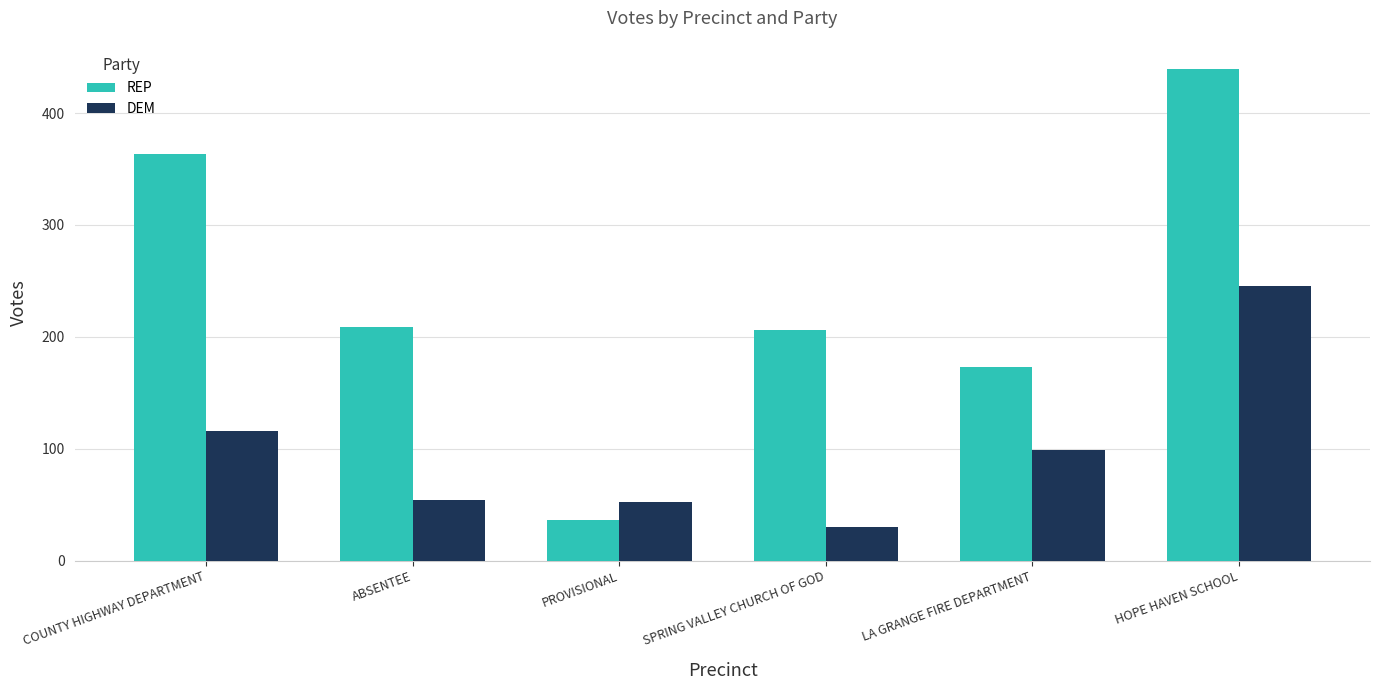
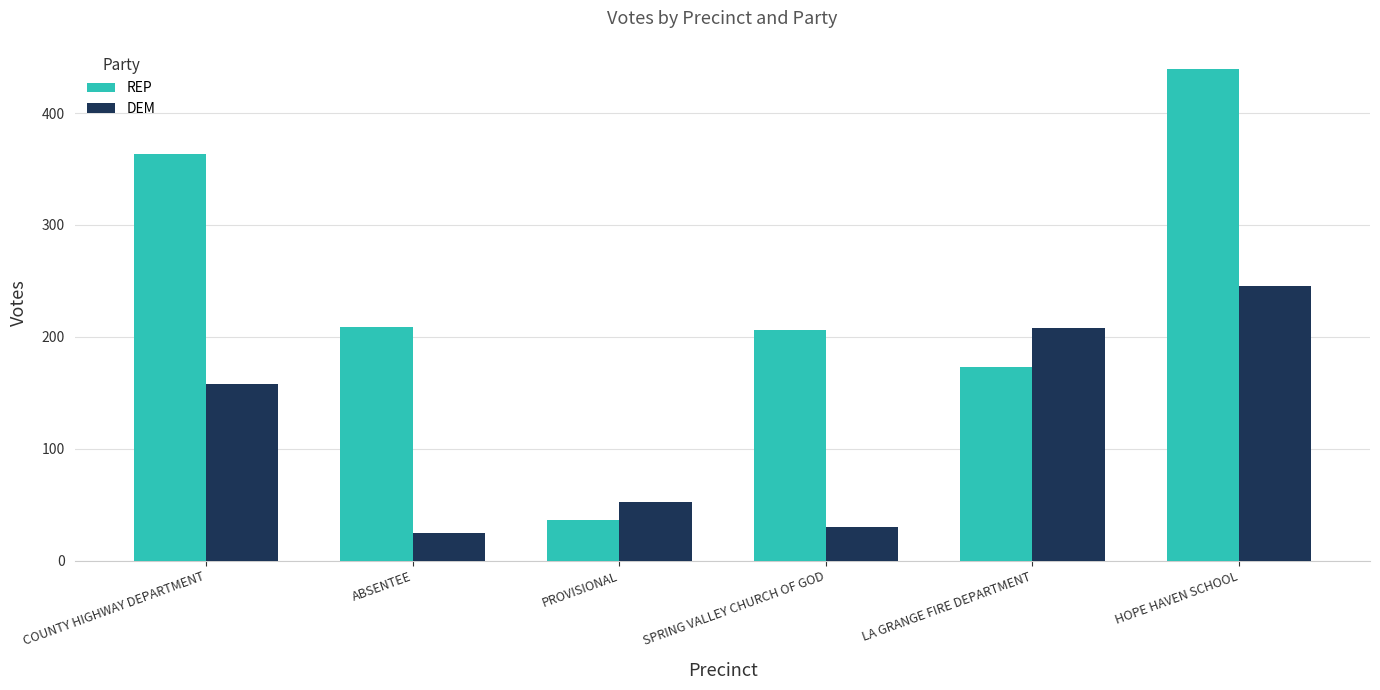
DEM, COUNTY HIGHWAY DEPARTMENT: 116 -> 158
DEM, ABSENTEE: 54 -> 25
DEM, LA GRANGE FIRE DEPARTMENT: 99 -> 208
